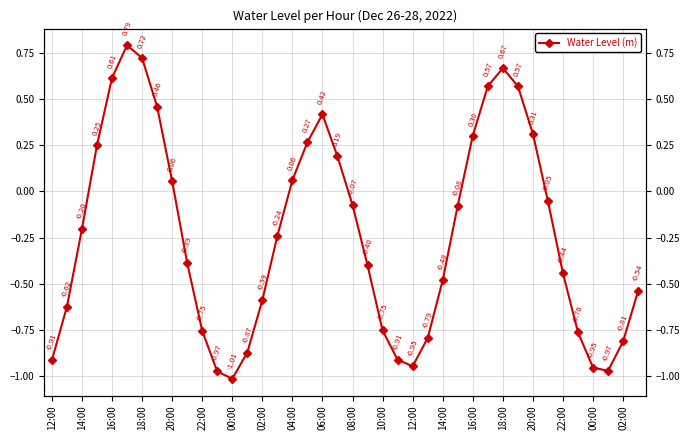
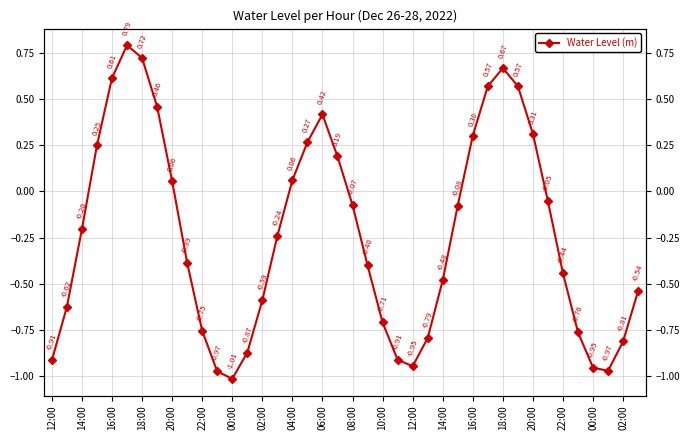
10:00: -0.75 -> -0.71
